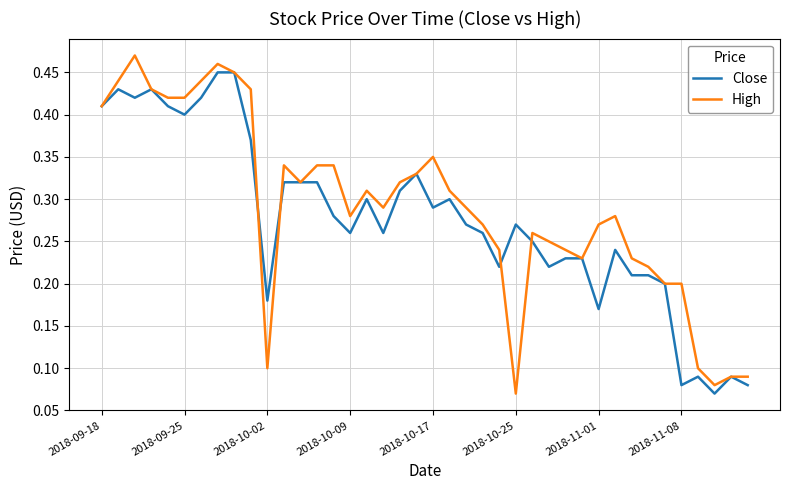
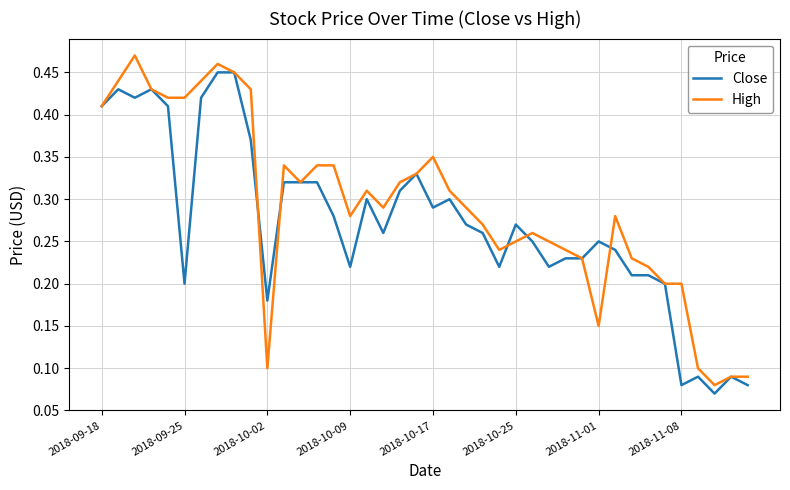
Close, 2018-09-25: 0.4 -> 0.2
Close, 2018-10-09: 0.26 -> 0.22
High, 2018-10-25: 0.07 -> 0.25
Close, 2018-11-01: 0.17 -> 0.25
High, 2018-11-01: 0.27 -> 0.15
